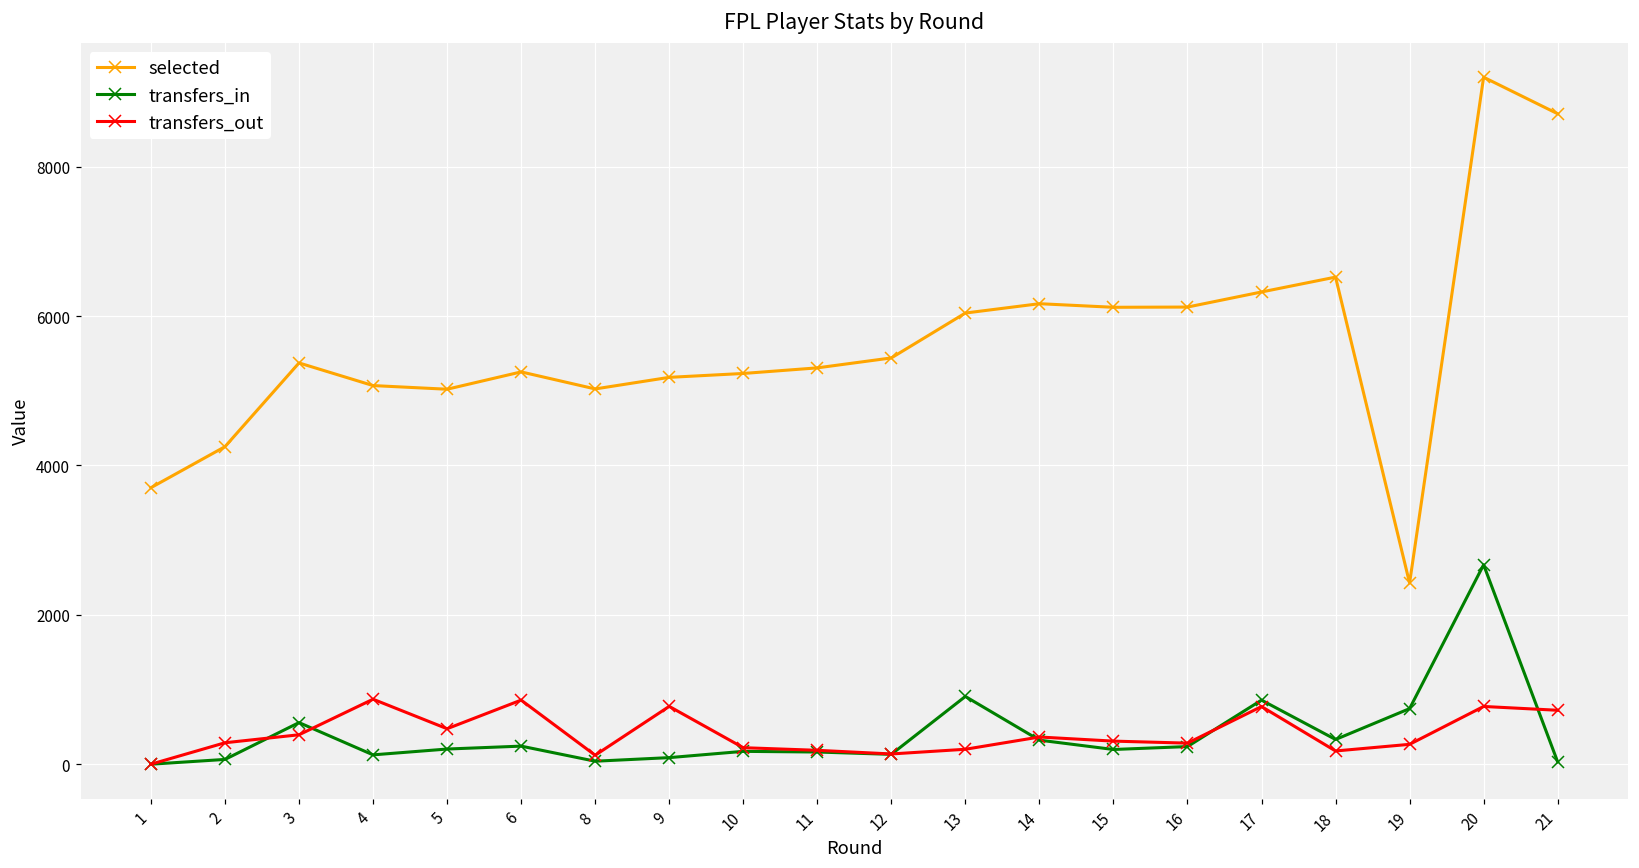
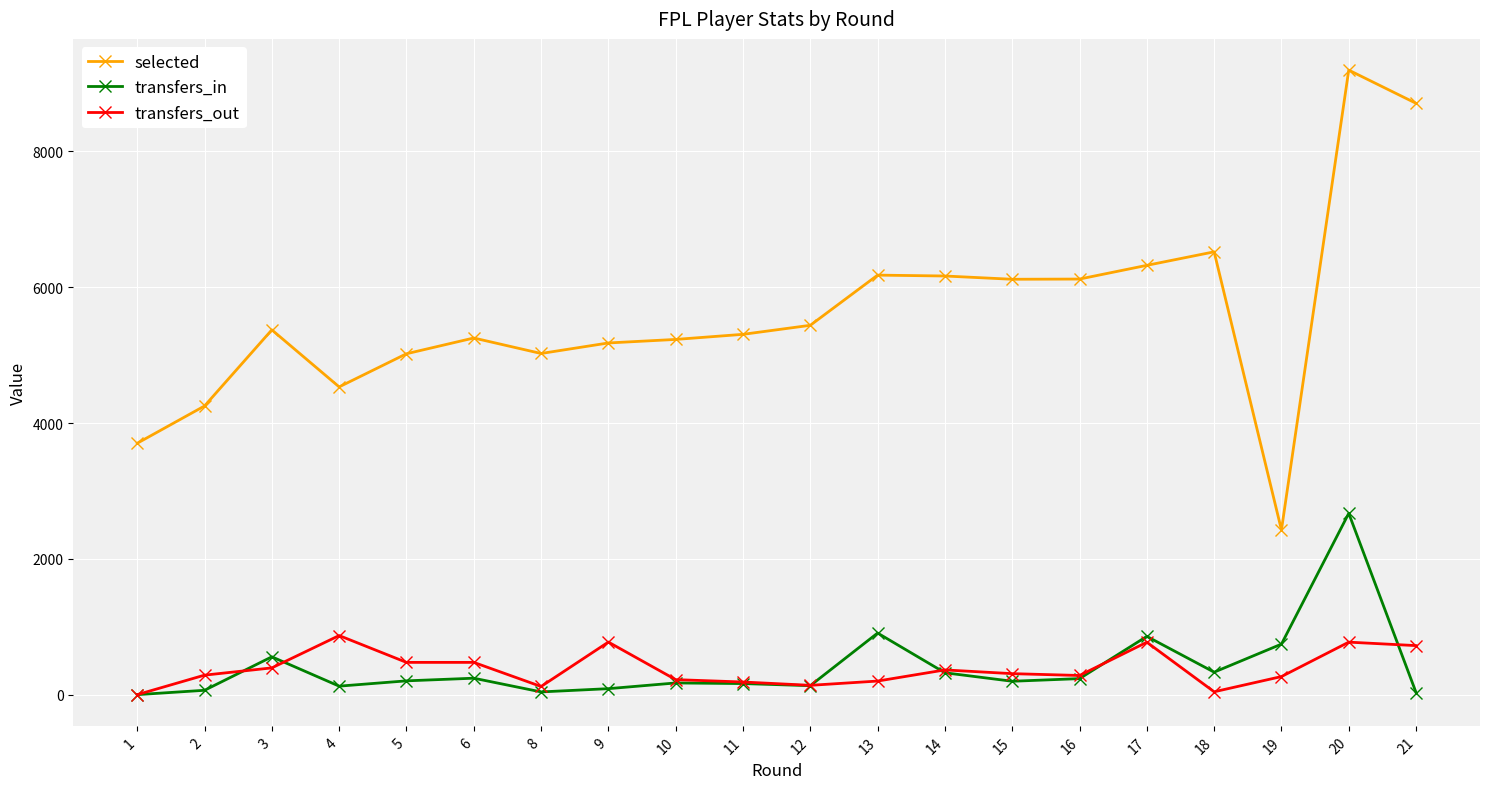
selected, 4: 5100 -> 4500
transfers_out, 6: 900 -> 500
selected, 13: 6000 -> 6200
transfers_out, 18: 200 -> 0
